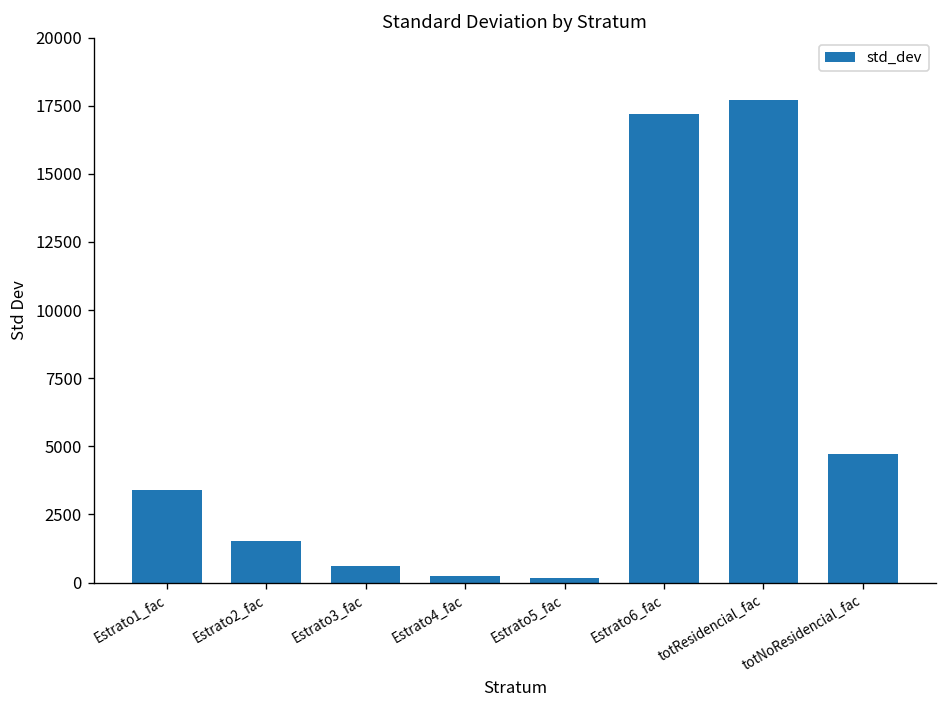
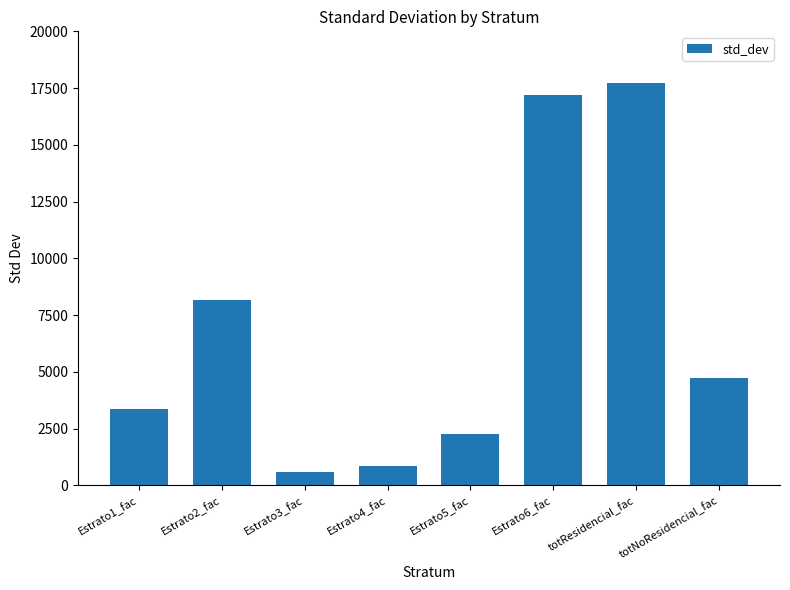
Estrato2_fac: 1500 -> 8200
Estrato4_fac: 200 -> 900
Estrato5_fac: 200 -> 2300
